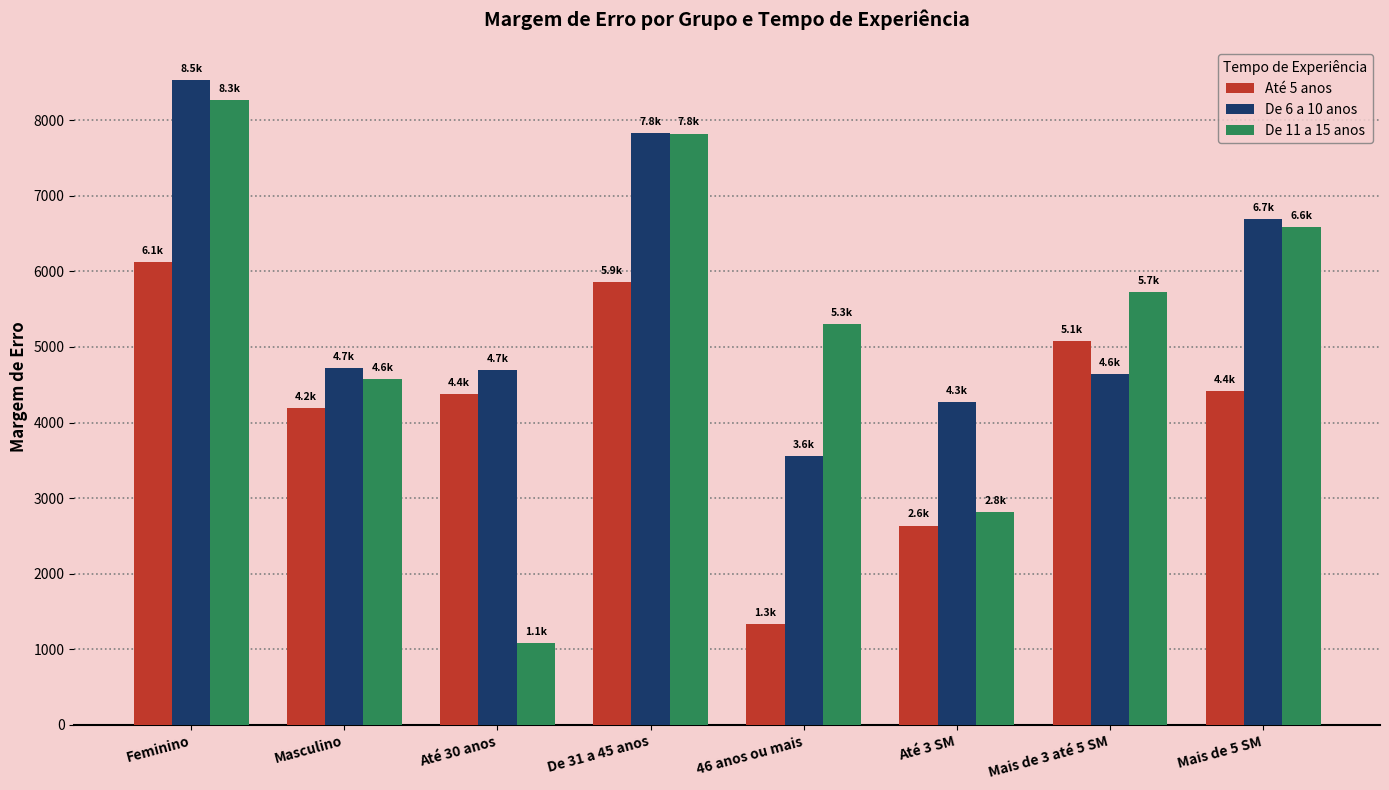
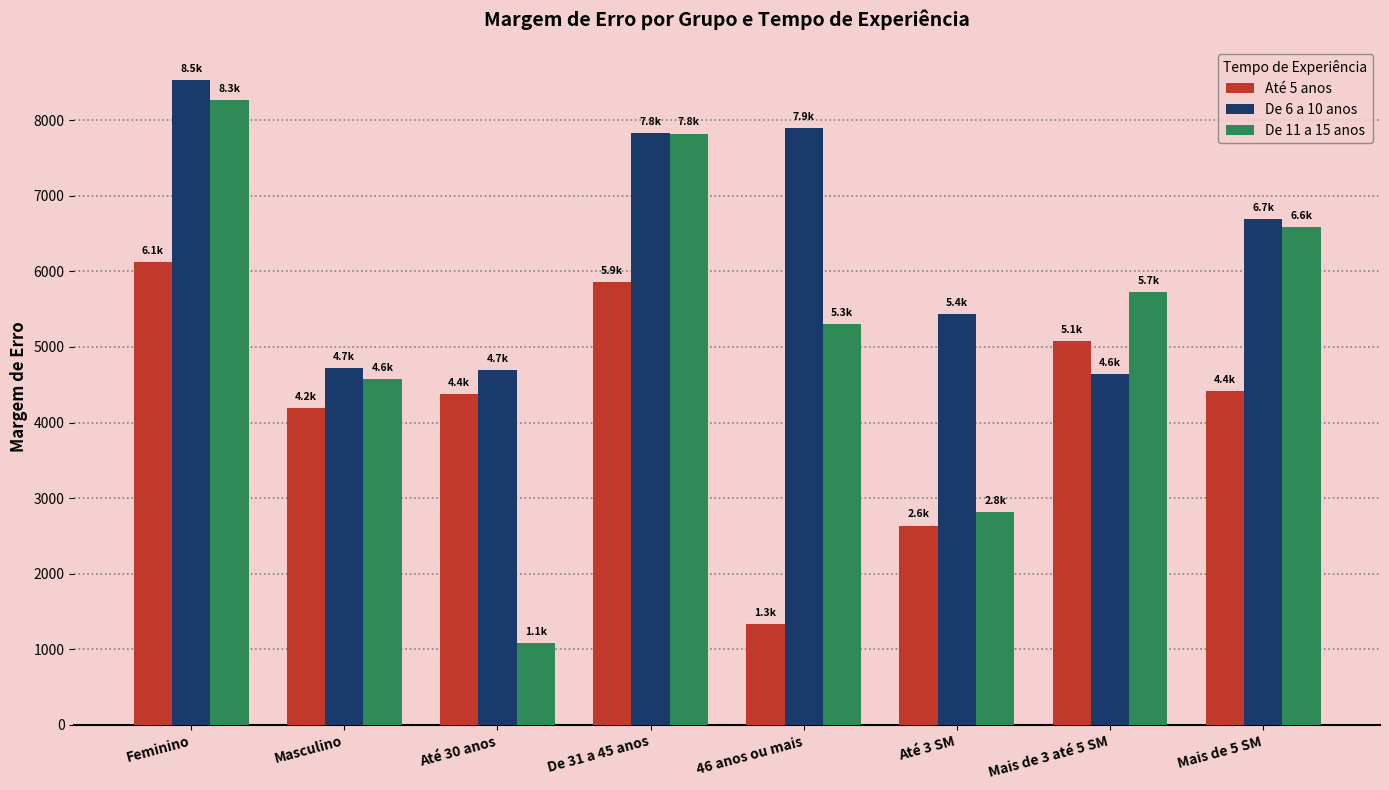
De 6 a 10 anos, 46 anos ou mais: 3.6k -> 7.9k
De 6 a 10 anos, Até 3 SM: 4.3k -> 5.4k
